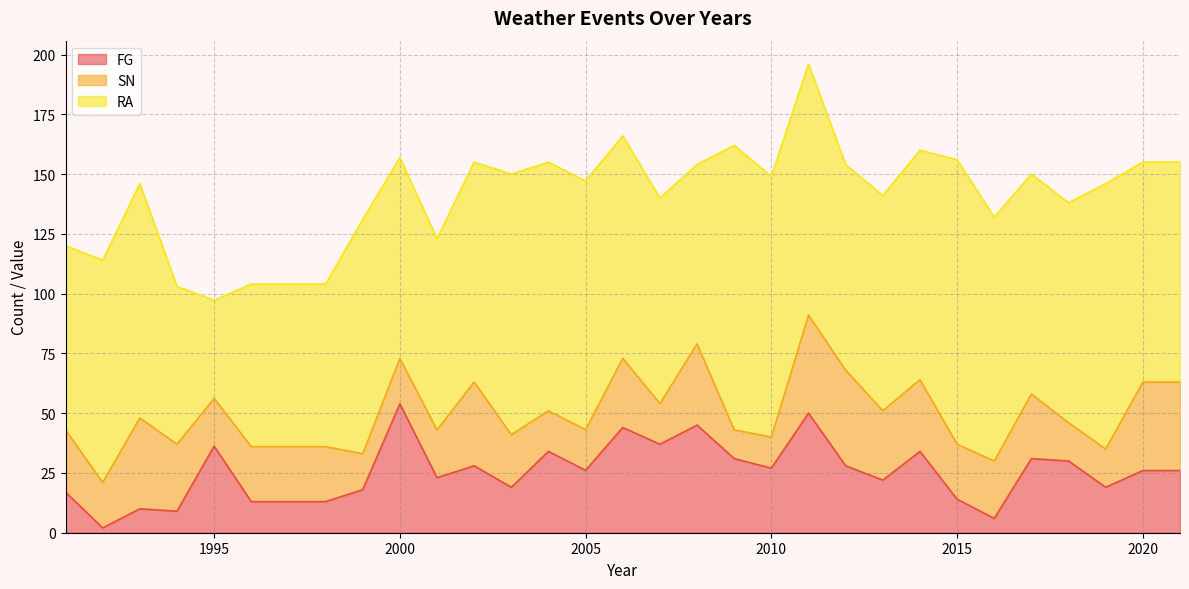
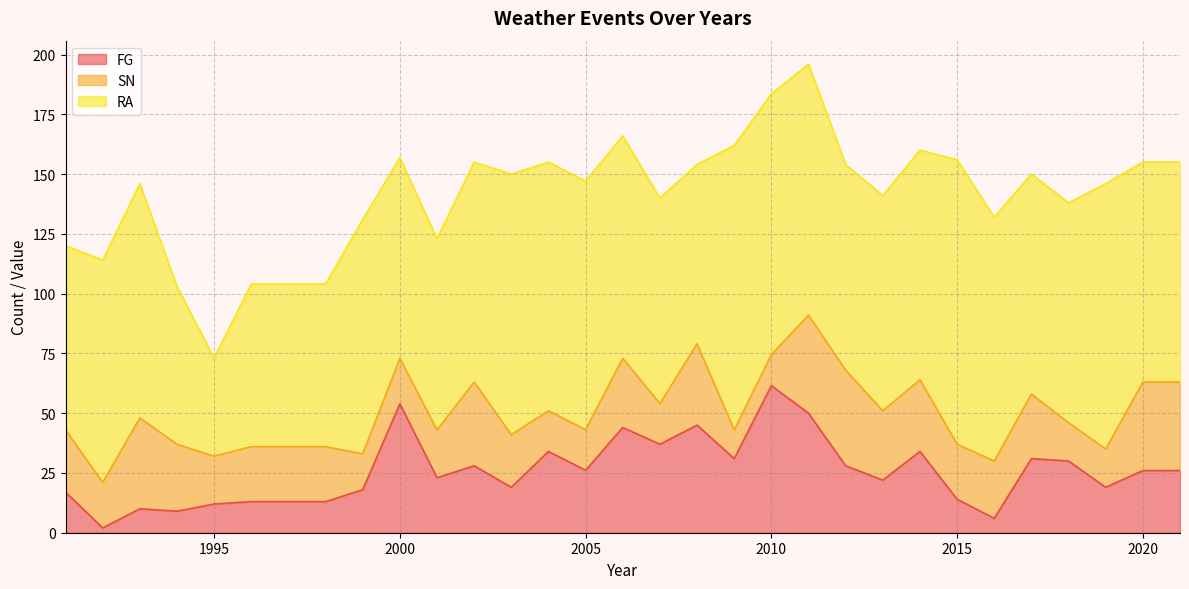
FG, 1995: 36 -> 12
FG, 2010: 27 -> 62
